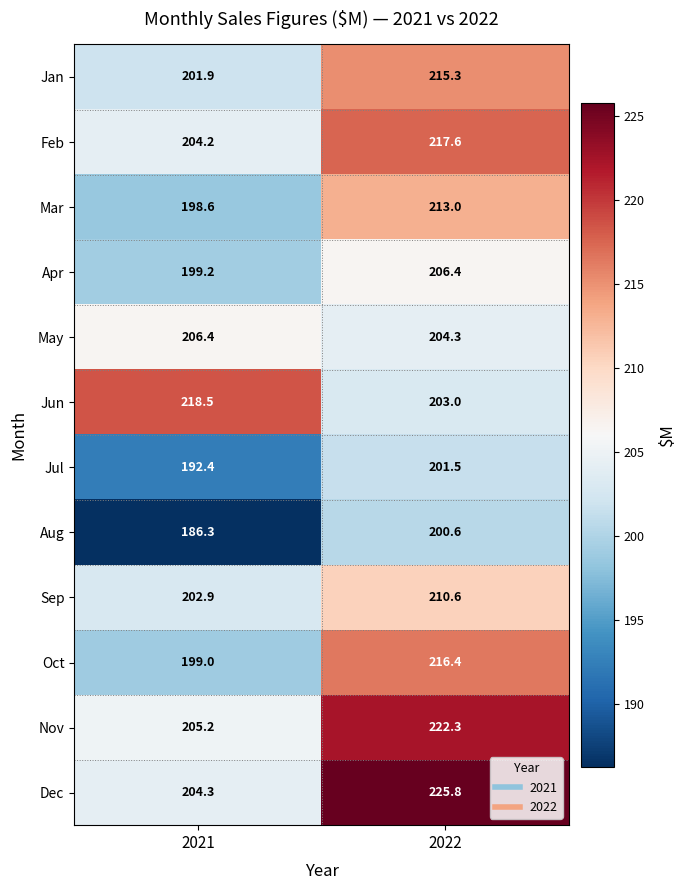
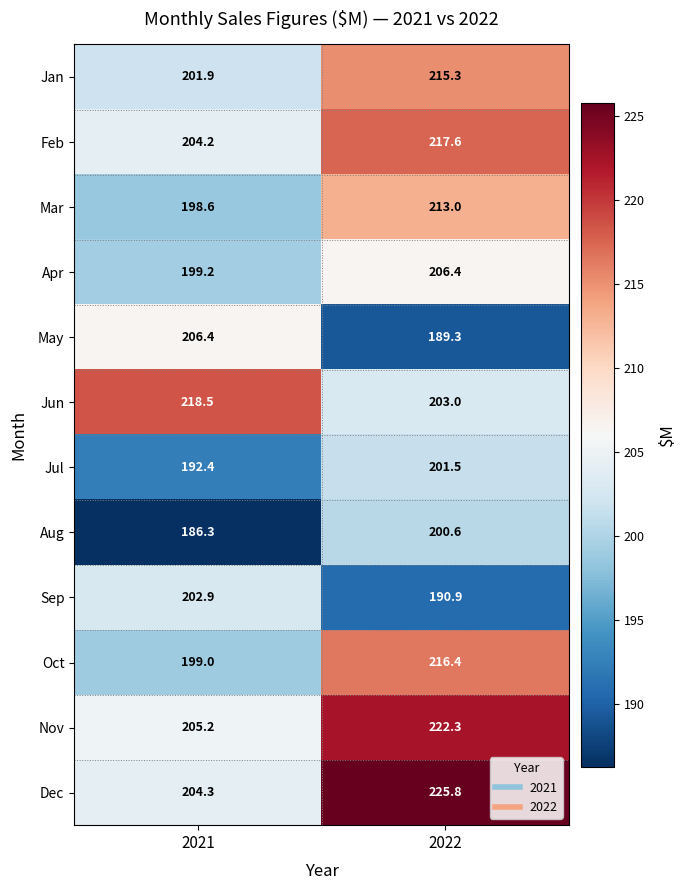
May, 2022: 204.3 -> 189.3
Sep, 2022: 210.6 -> 190.9
